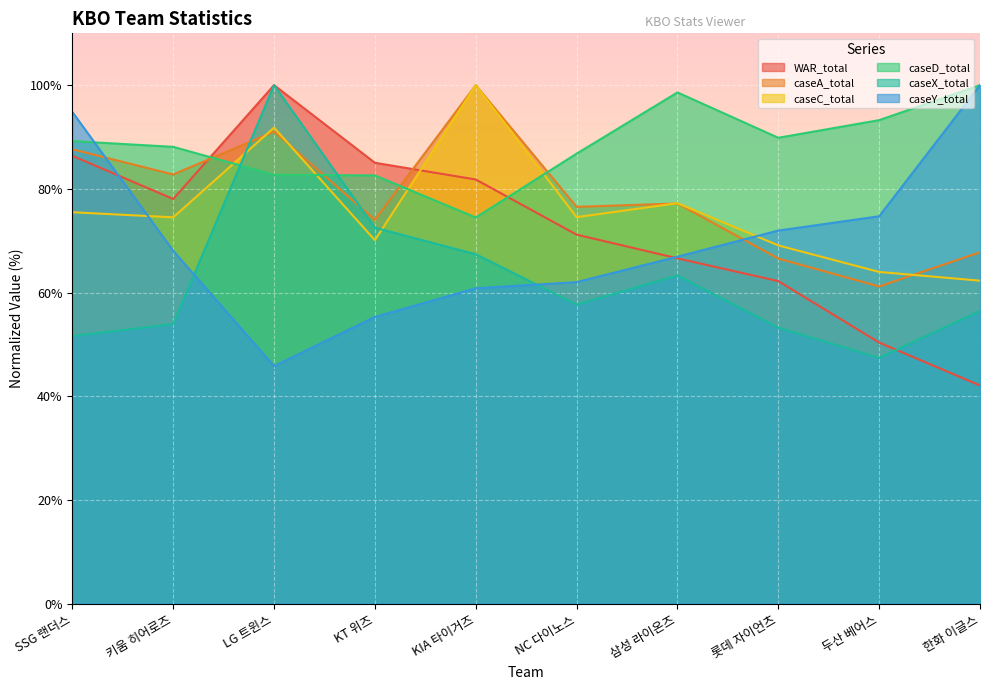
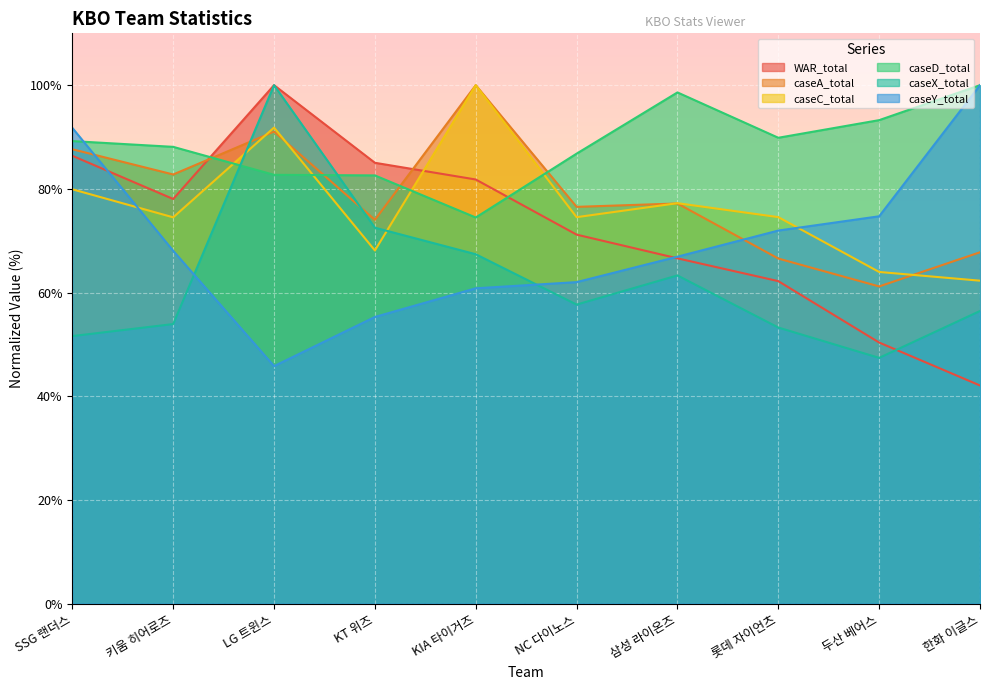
caseC_total, SSG 랜더스: 75% -> 80%
caseY_total, SSG 랜더스: 95% -> 92%
caseC_total, KT 위즈: 70% -> 68%
caseC_total, 롯데 자이언츠: 69% -> 75%
